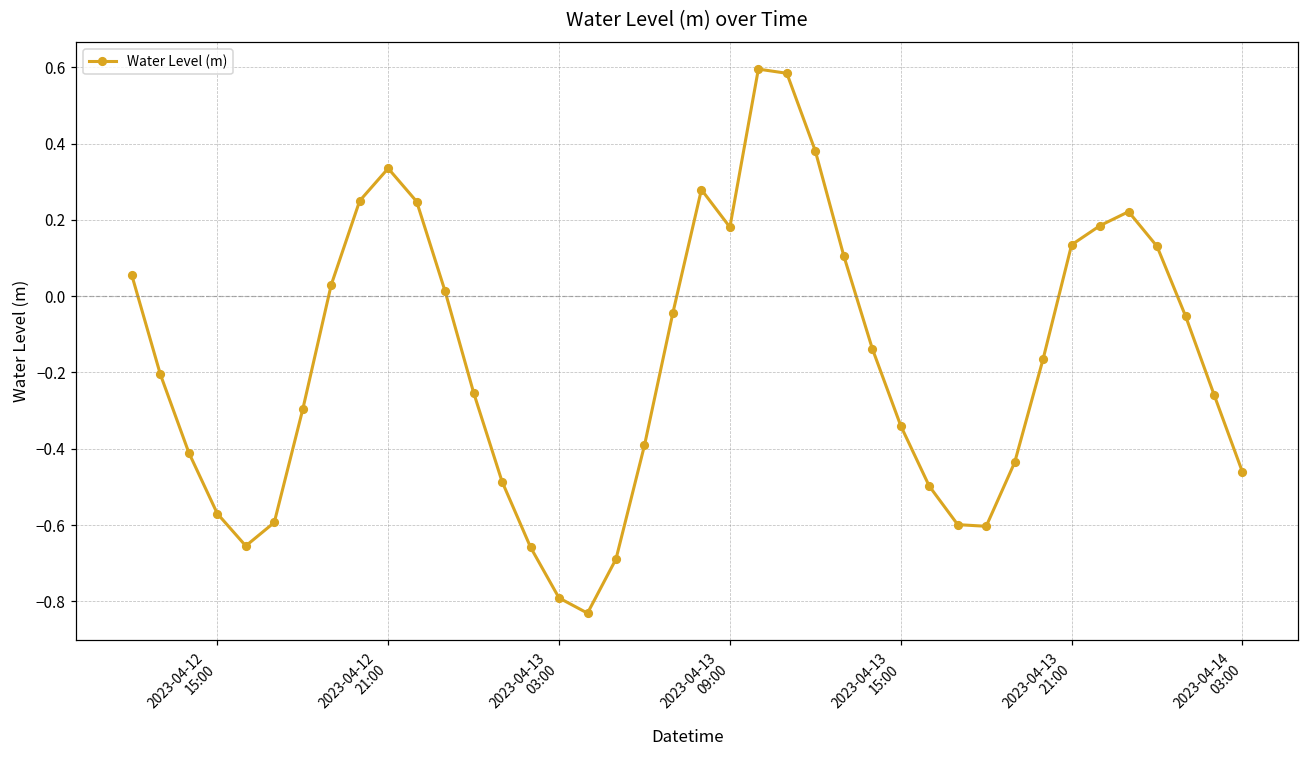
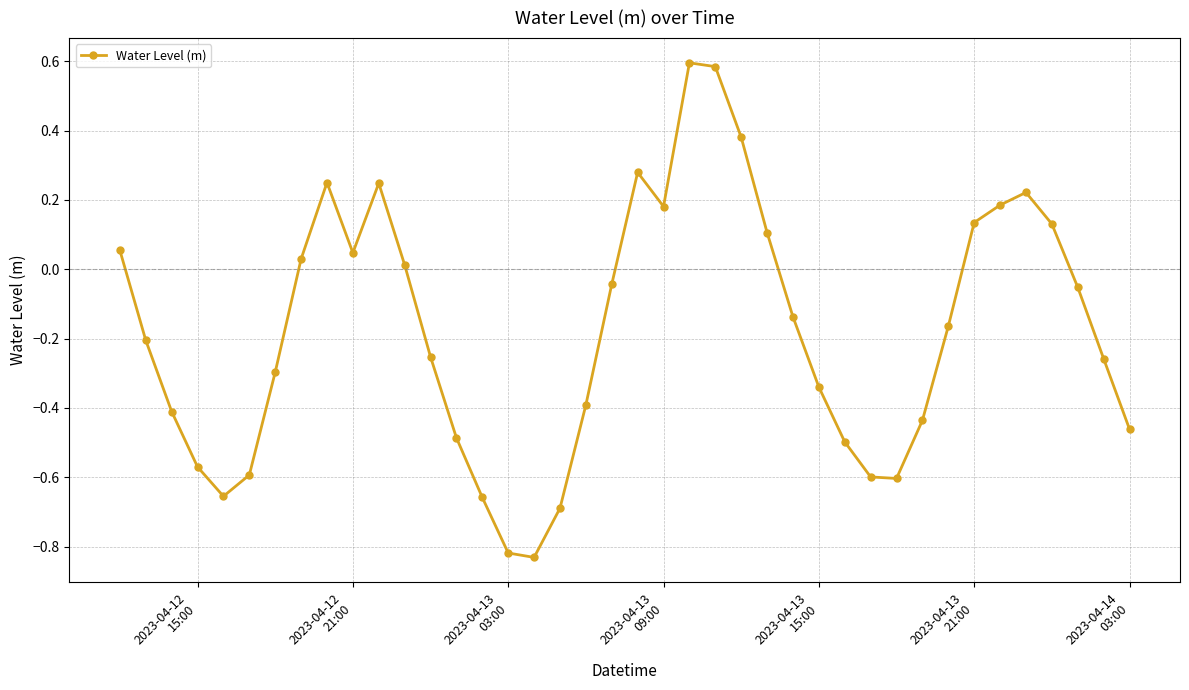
2023-04-12 21:00: 0.33 -> 0.05
2023-04-13 03:00: -0.79 -> -0.82
